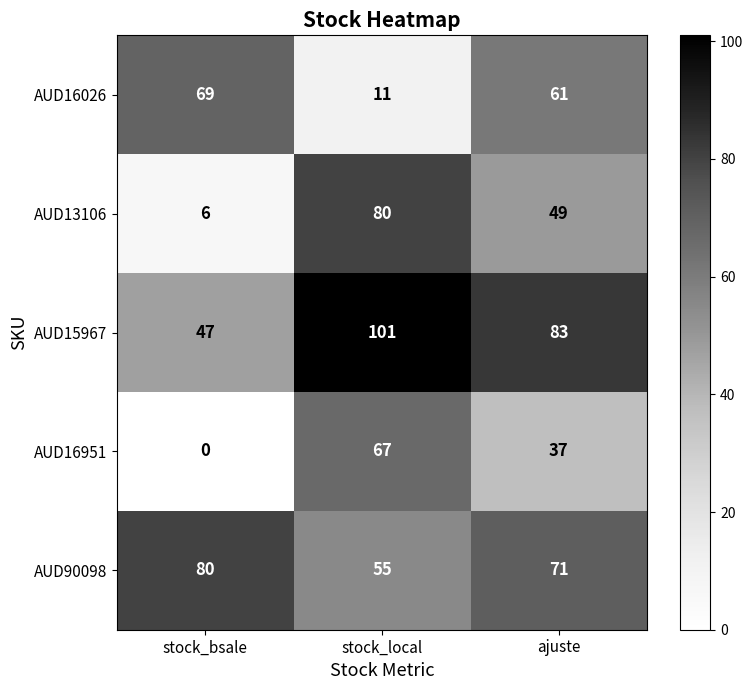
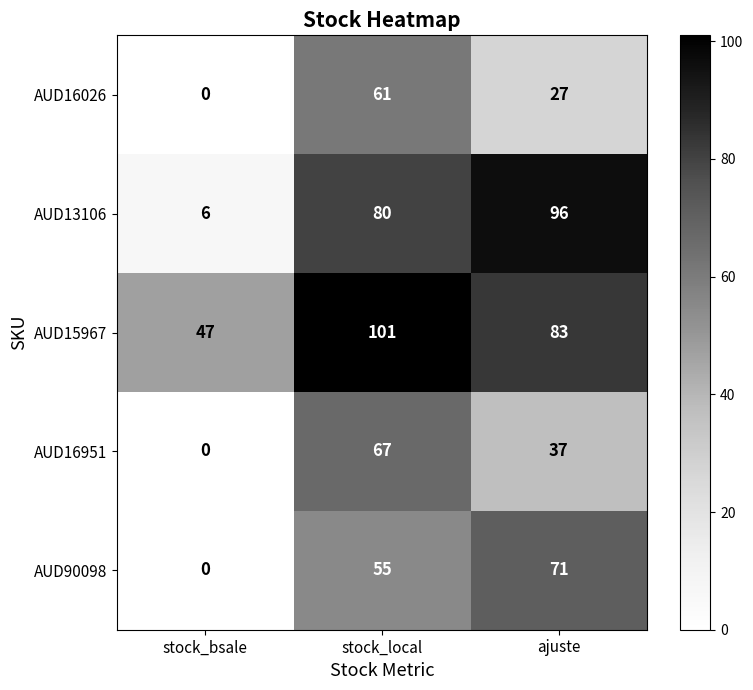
AUD16026, stock_bsale: 69 -> 0
AUD16026, stock_local: 11 -> 61
AUD16026, ajuste: 61 -> 27
AUD13106, ajuste: 49 -> 96
AUD90098, stock_bsale: 80 -> 0
